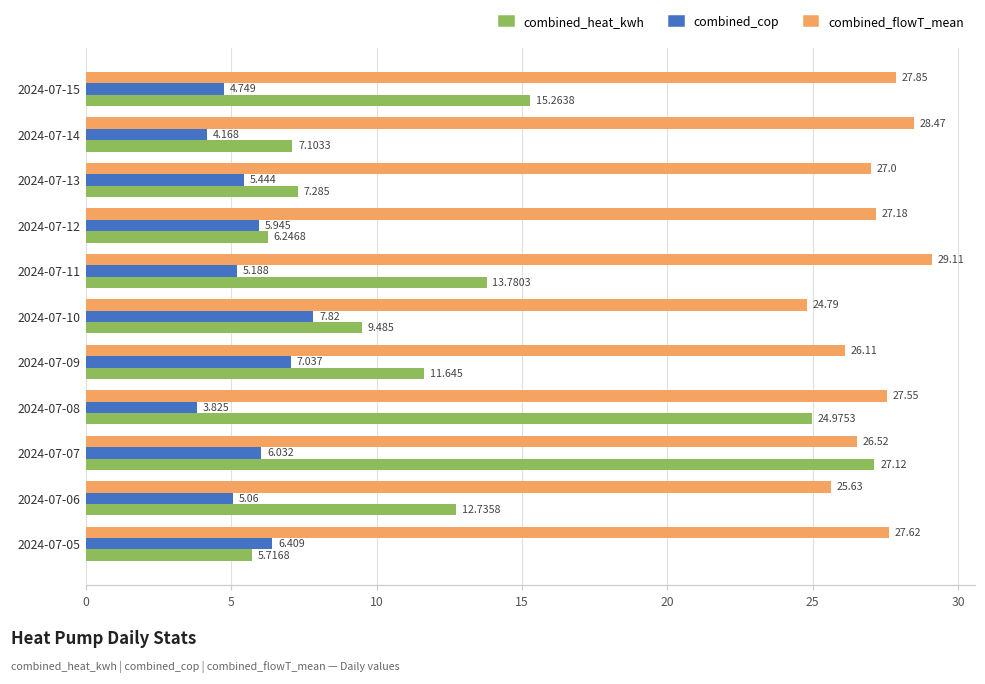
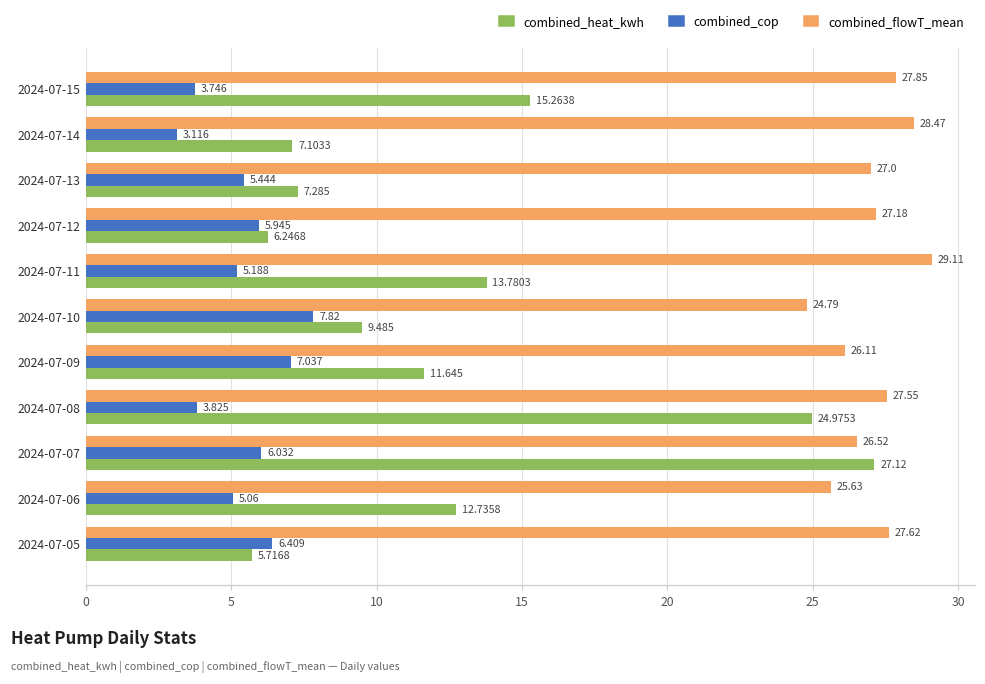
combined_cop, 2024-07-15: 4.749 -> 3.746
combined_cop, 2024-07-14: 4.168 -> 3.116
